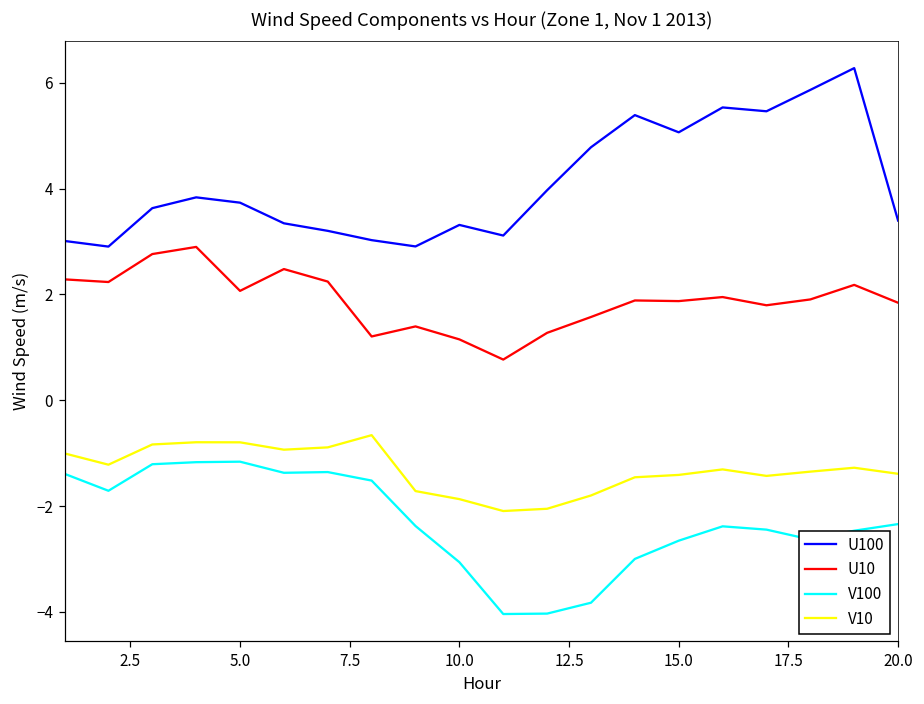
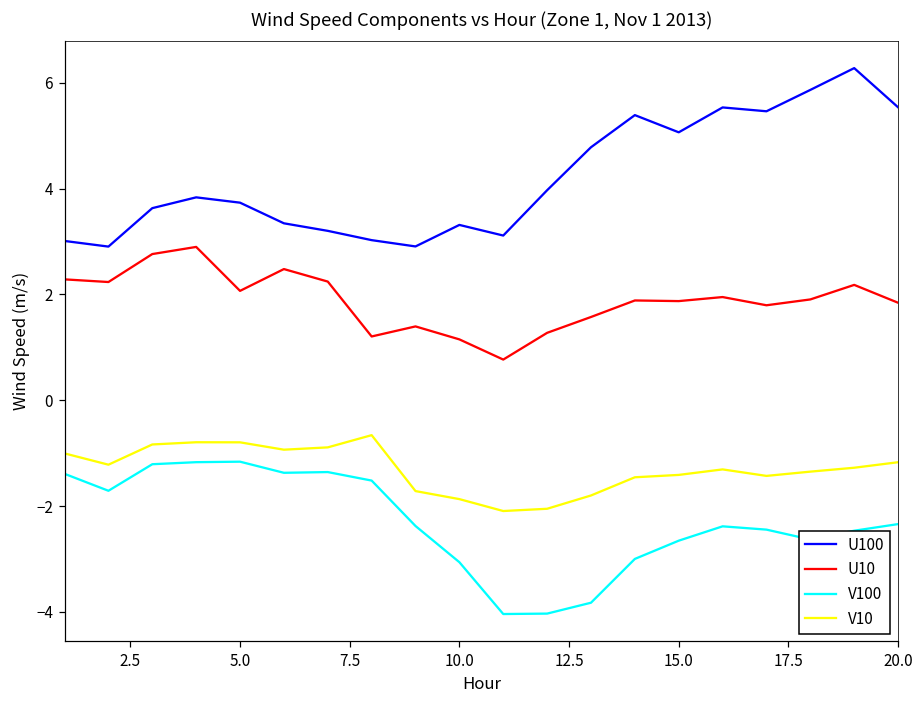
U100, 20.0: 3.4 -> 5.5
V10, 20.0: -1.4 -> -1.2
